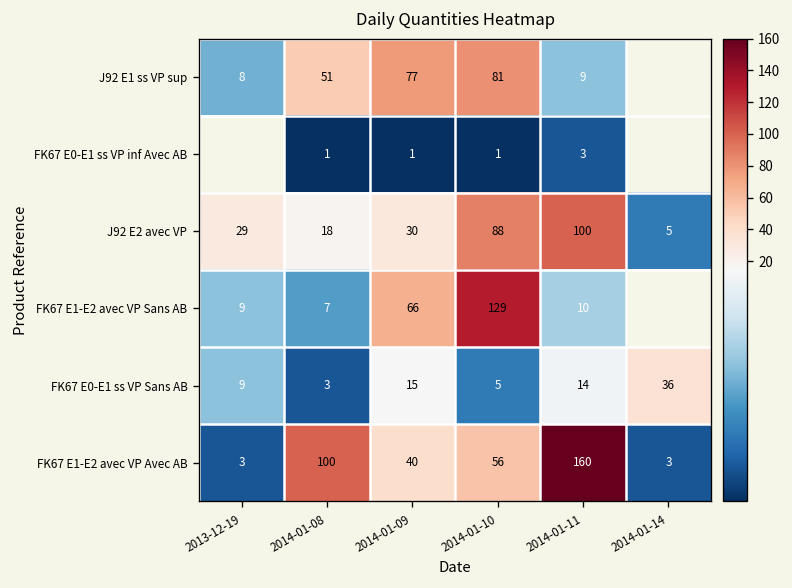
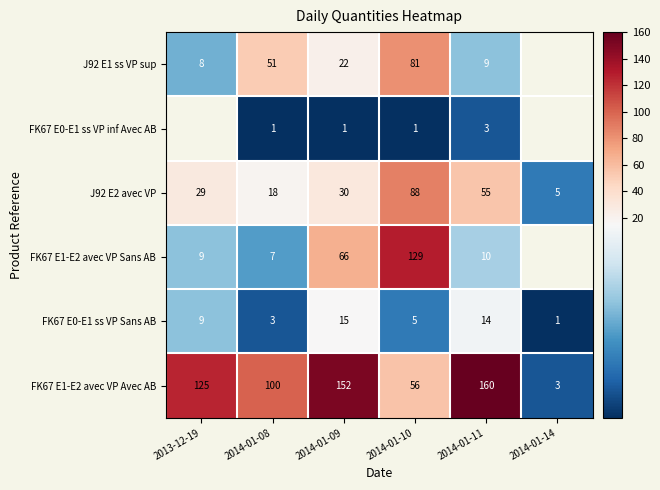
J92 E1 ss VP sup, 2014-01-09: 77 -> 22
J92 E2 avec VP, 2014-01-11: 100 -> 55
FK67 E0-E1 ss VP Sans AB, 2014-01-14: 36 -> 1
FK67 E1-E2 avec VP Avec AB, 2013-12-19: 3 -> 125
FK67 E1-E2 avec VP Avec AB, 2014-01-09: 40 -> 152
